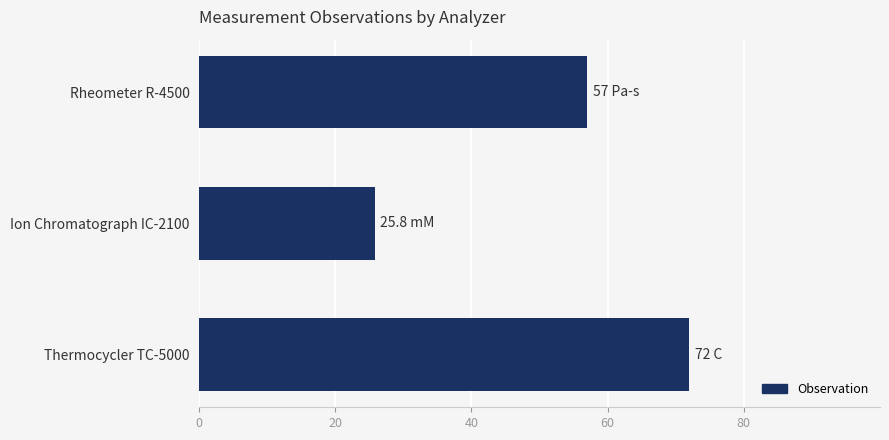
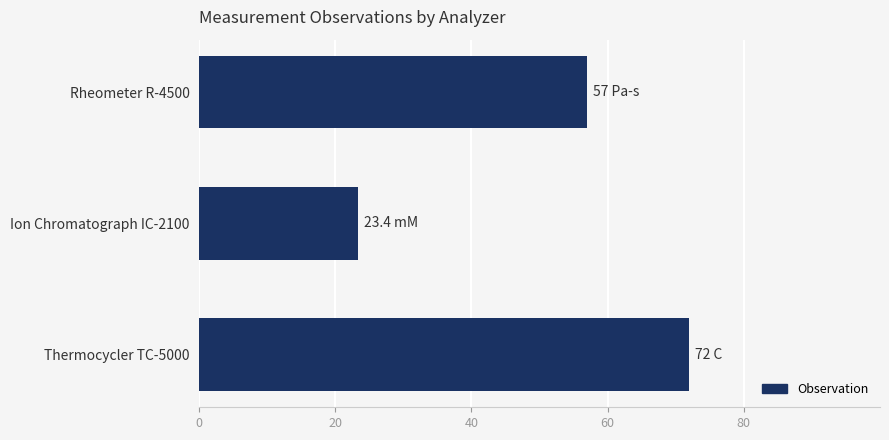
Ion Chromatograph IC-2100: 25.8 -> 23.4
